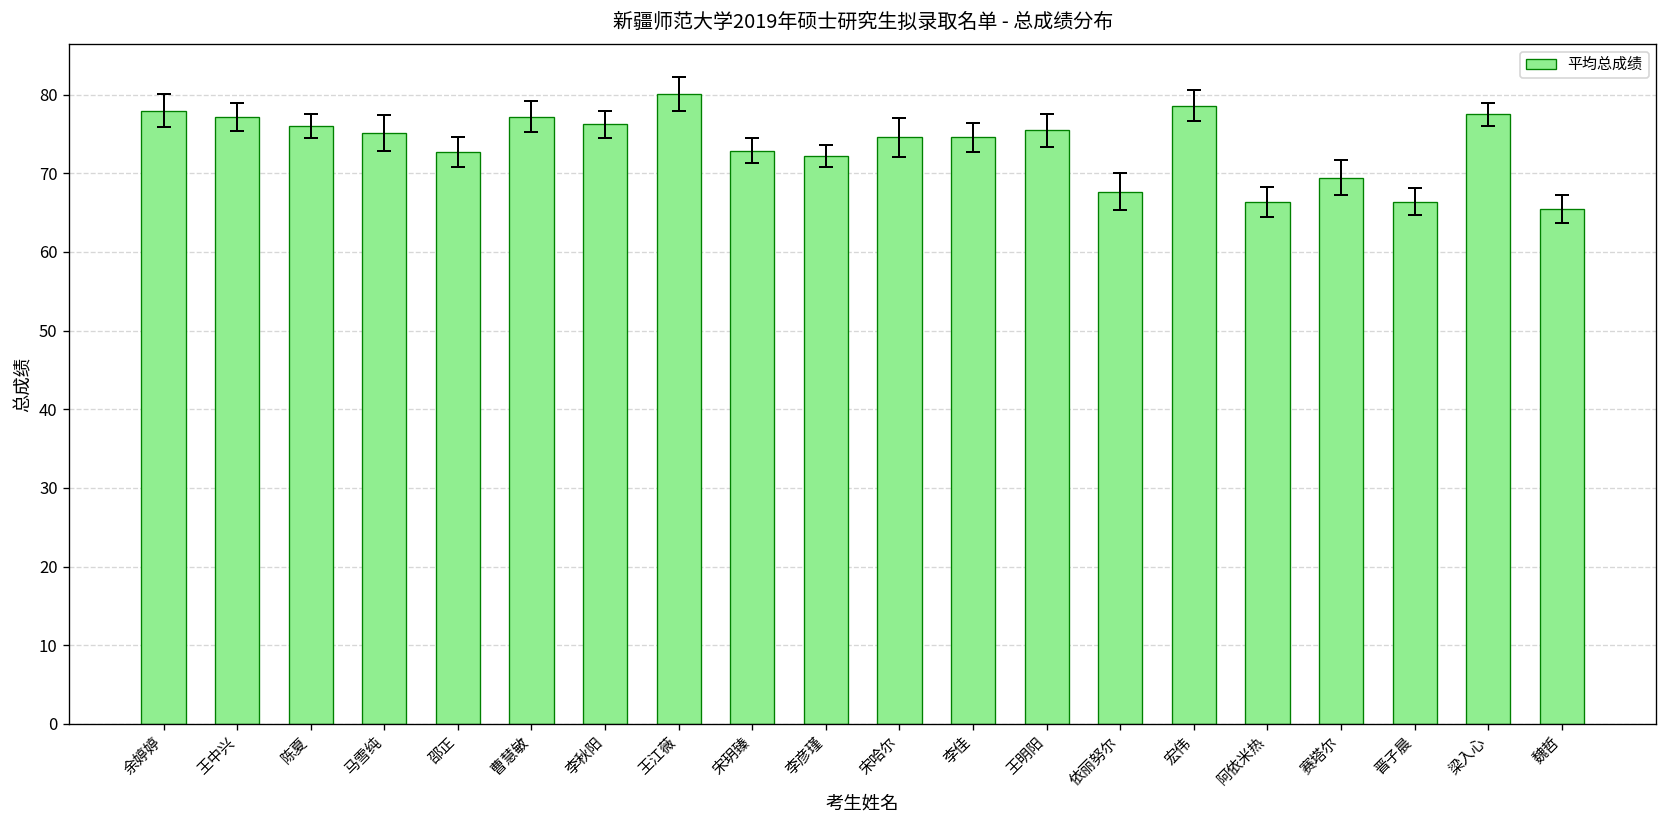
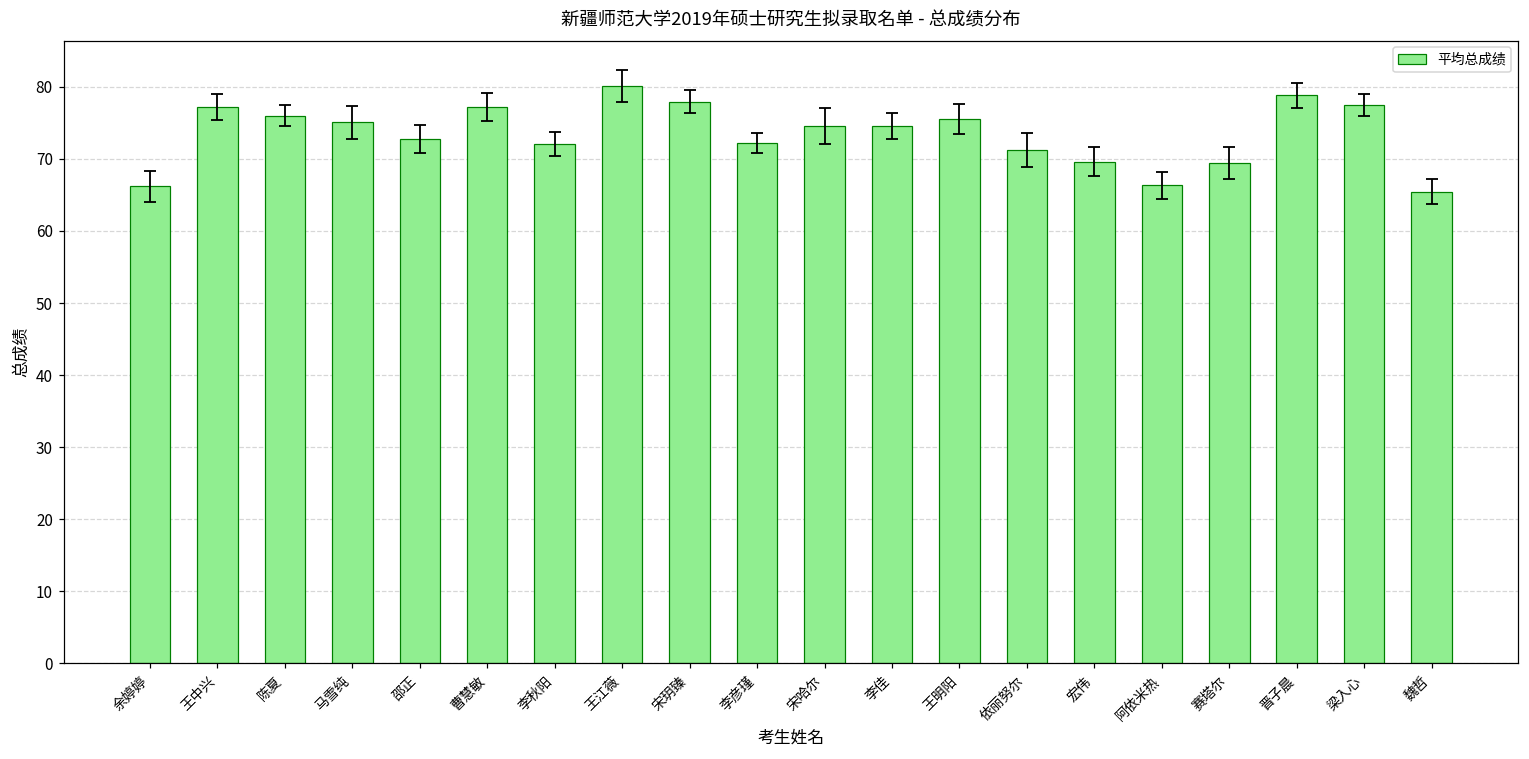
平均总成绩, 余婷婷: 78 -> 66
平均总成绩, 李秋阳: 76 -> 72
平均总成绩, 宋玥臻: 73 -> 78
平均总成绩, 依丽努尔: 68 -> 71
平均总成绩, 宏伟: 79 -> 70
平均总成绩, 晋子晨: 66 -> 79
